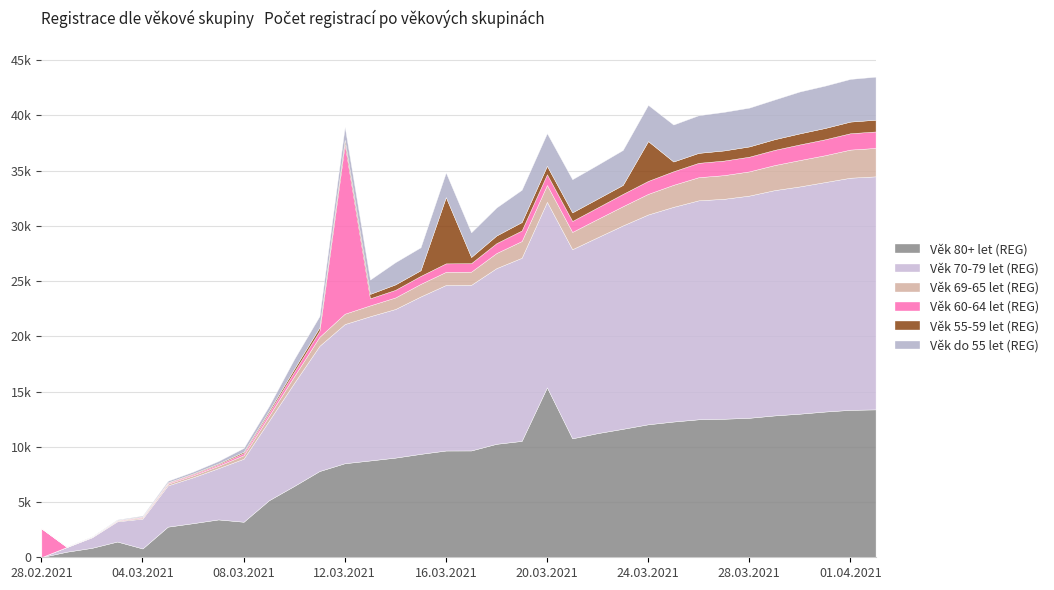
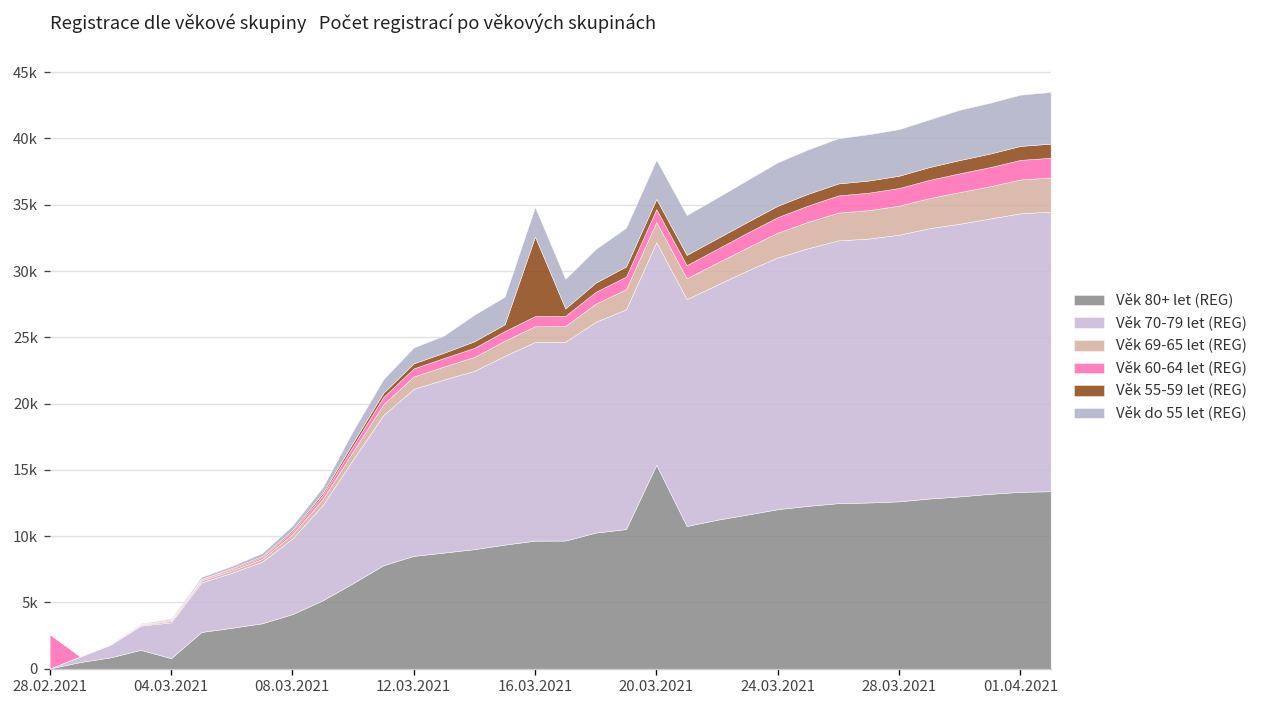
Věk 80+ let (REG), 08.03.2021: 3200 -> 4100
Věk 60-64 let (REG), 12.03.2021: 15400 -> 600
Věk 55-59 let (REG), 24.03.2021: 3600 -> 900
